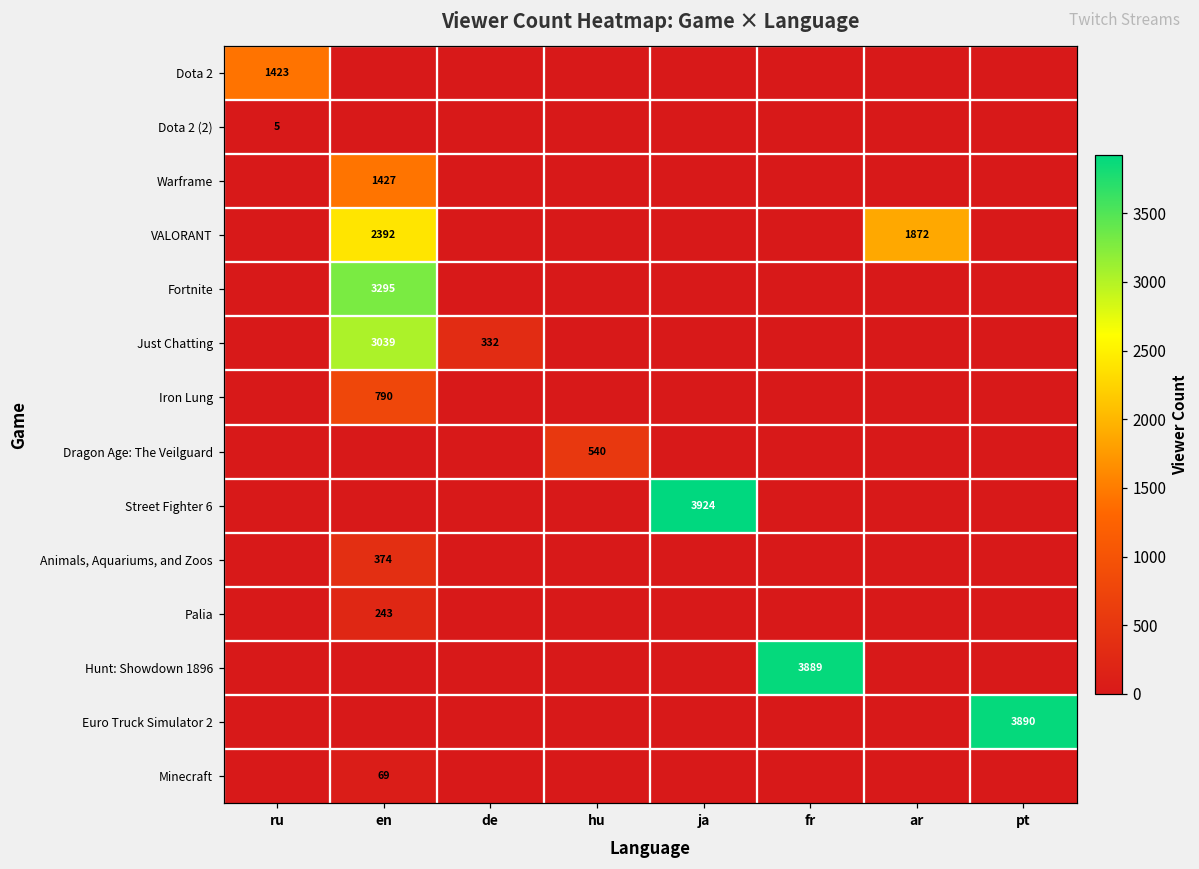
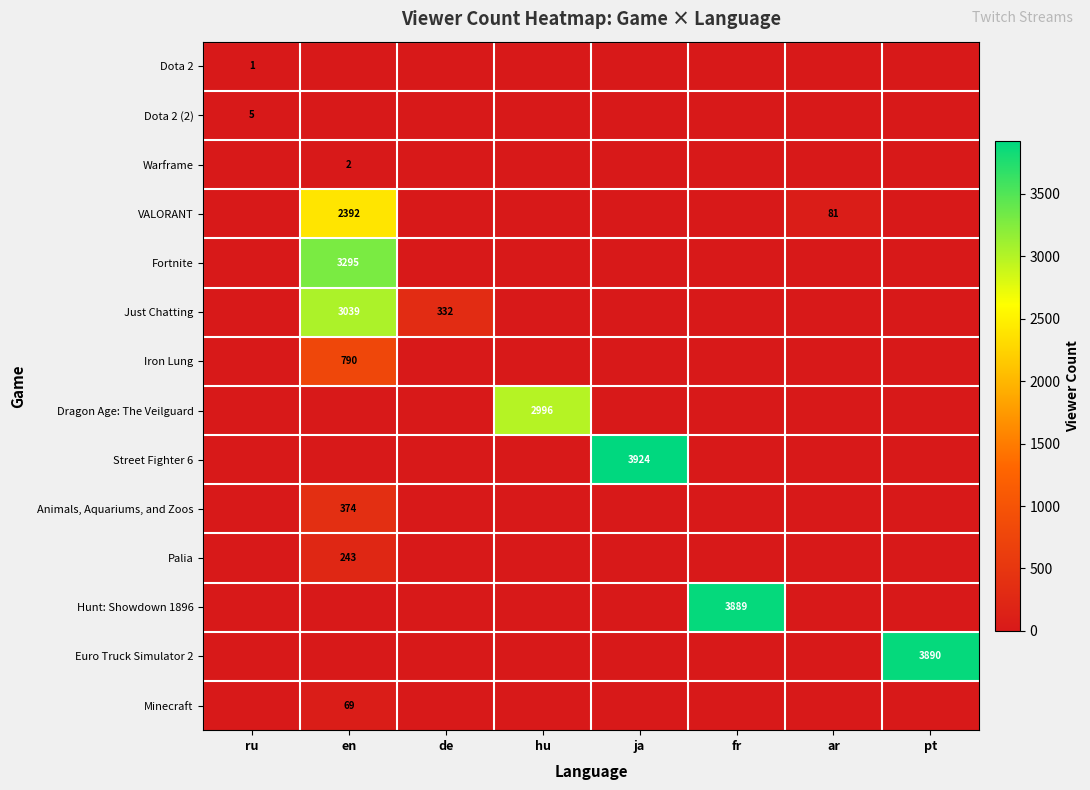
Dota 2, ru: 1423 -> 1
Warframe, en: 1427 -> 2
VALORANT, ar: 1872 -> 81
Dragon Age: The Veilguard, hu: 540 -> 2996
